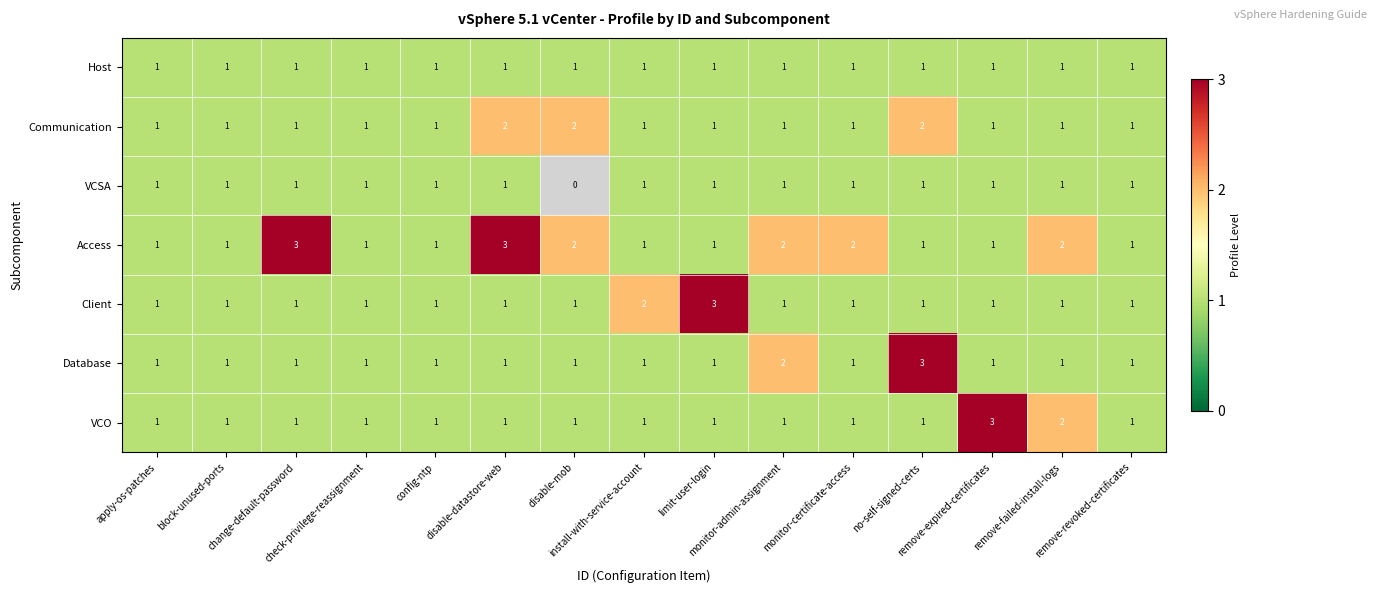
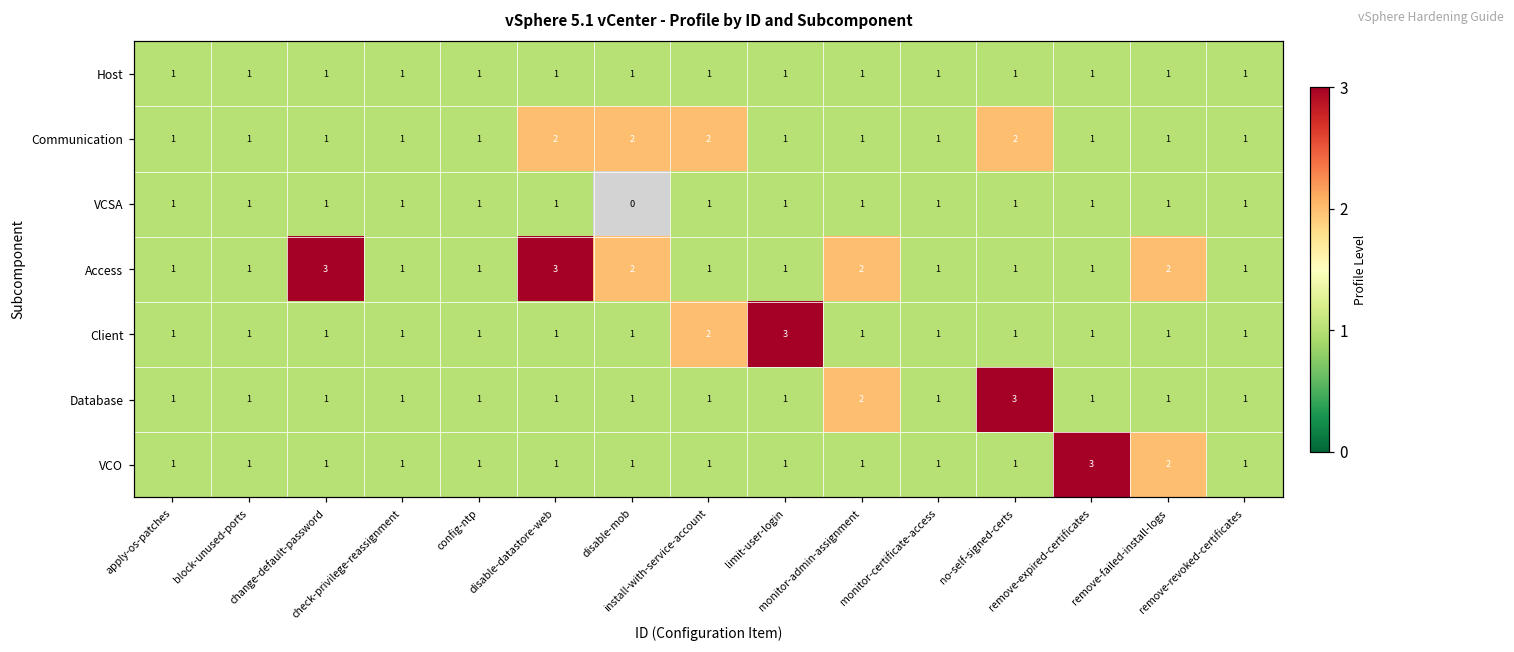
Communication, install-with-service-account: 1 -> 2
Access, monitor-certificate-access: 2 -> 1
